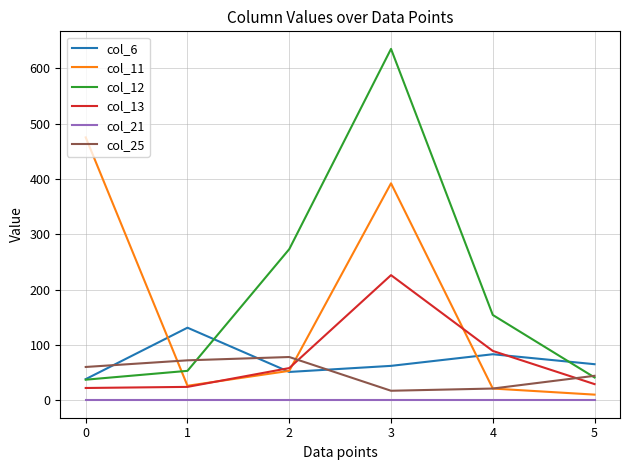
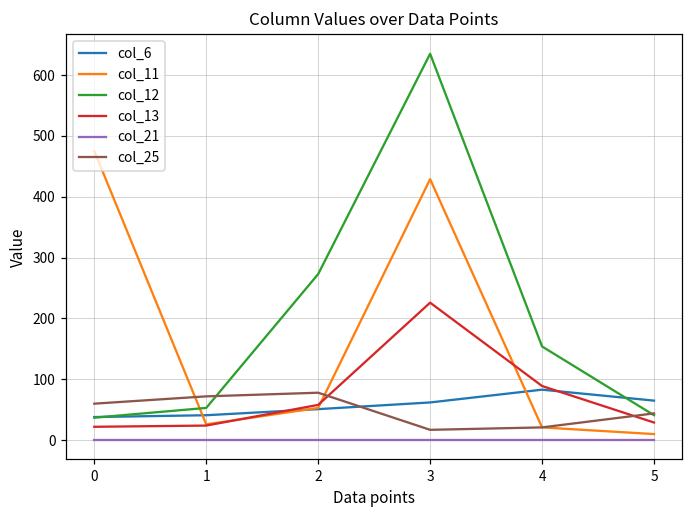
col_6, 1: 130 -> 40
col_11, 3: 390 -> 430
